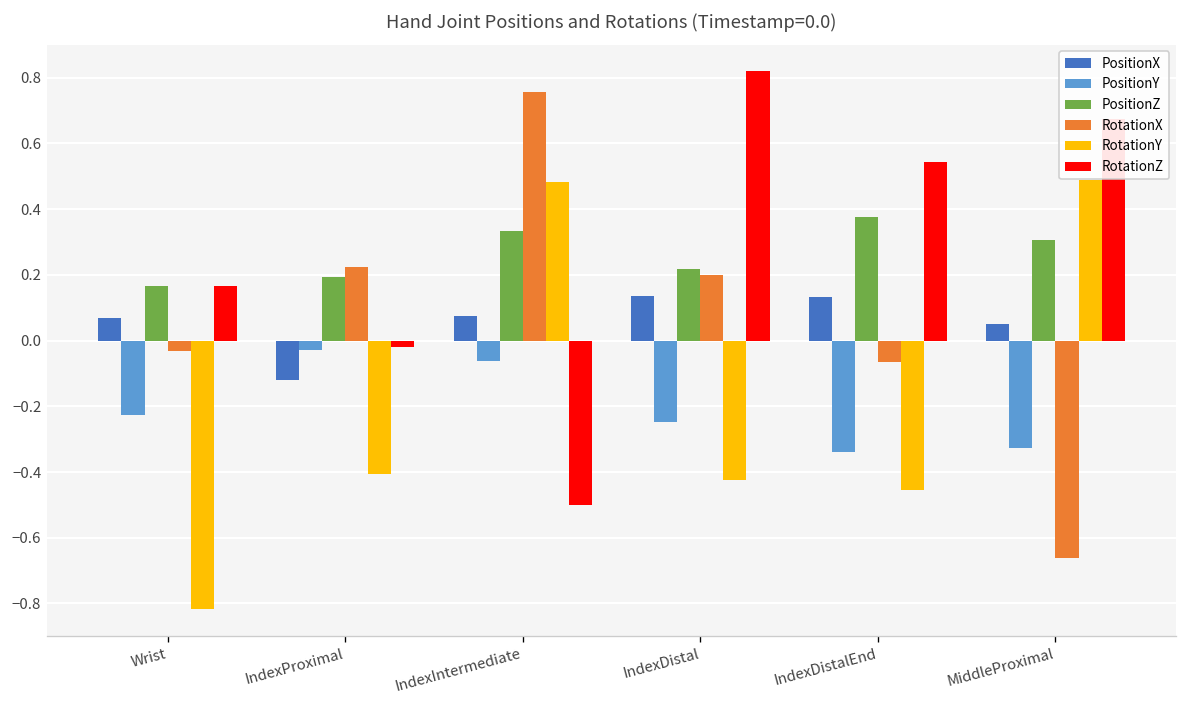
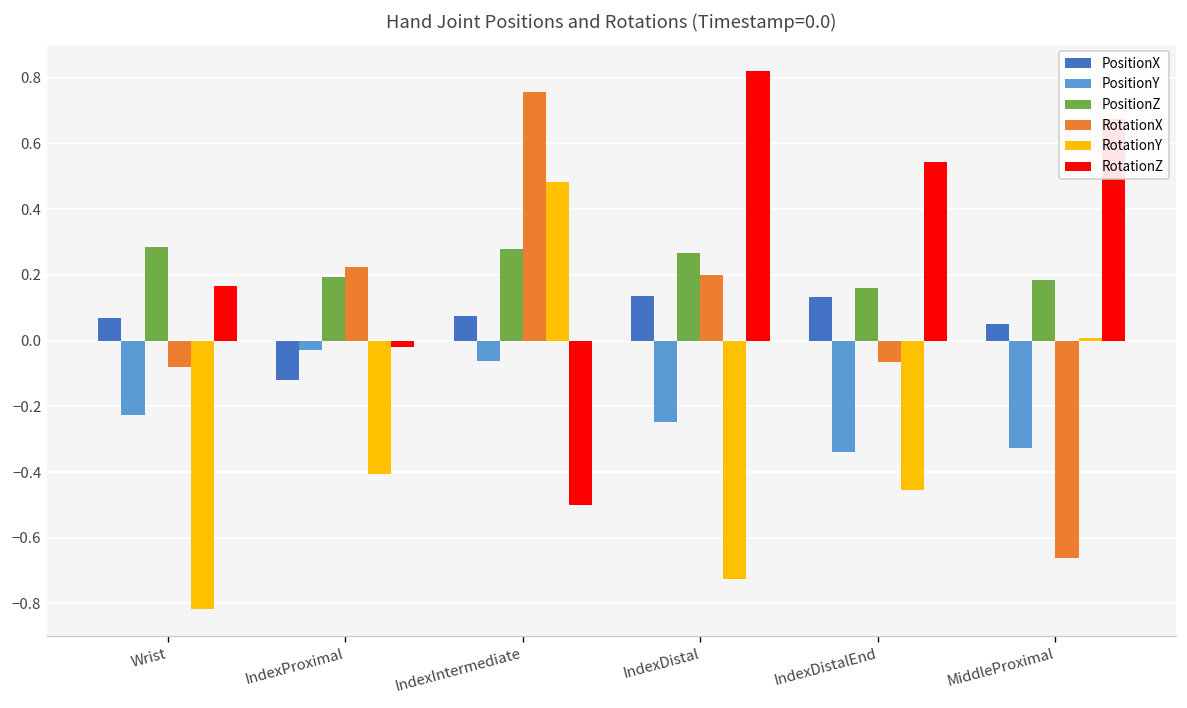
PositionZ, Wrist: 0.17 -> 0.28
RotationX, Wrist: -0.03 -> -0.08
PositionZ, IndexIntermediate: 0.33 -> 0.28
PositionZ, IndexDistal: 0.22 -> 0.27
RotationY, IndexDistal: -0.42 -> -0.73
PositionZ, IndexDistalEnd: 0.38 -> 0.16
PositionZ, MiddleProximal: 0.31 -> 0.18
RotationY, MiddleProximal: 0.49 -> 0.01
